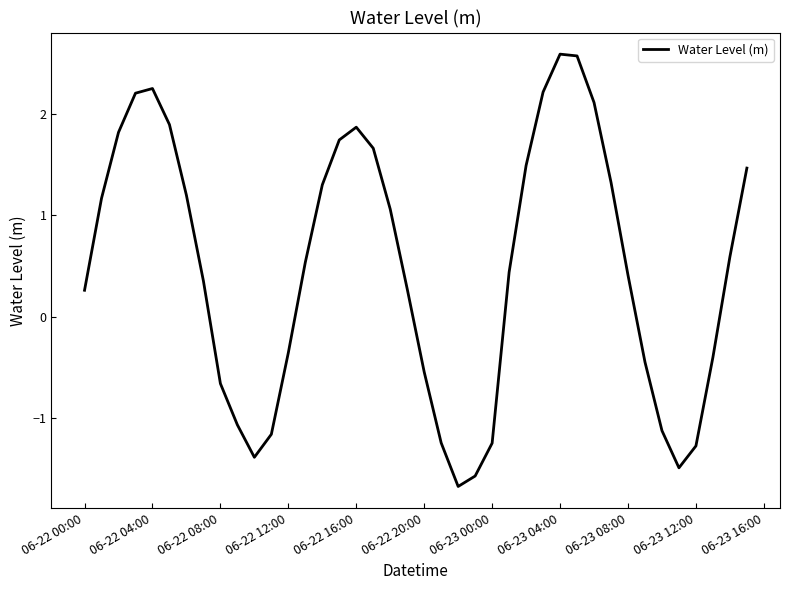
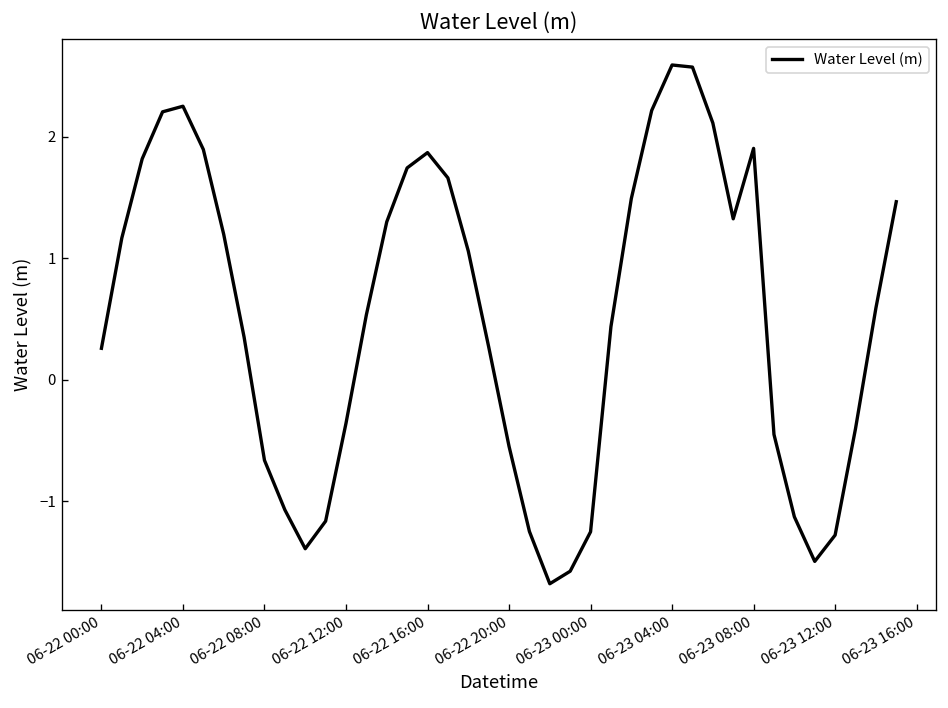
06-23 08:00: 0.41 -> 1.90
